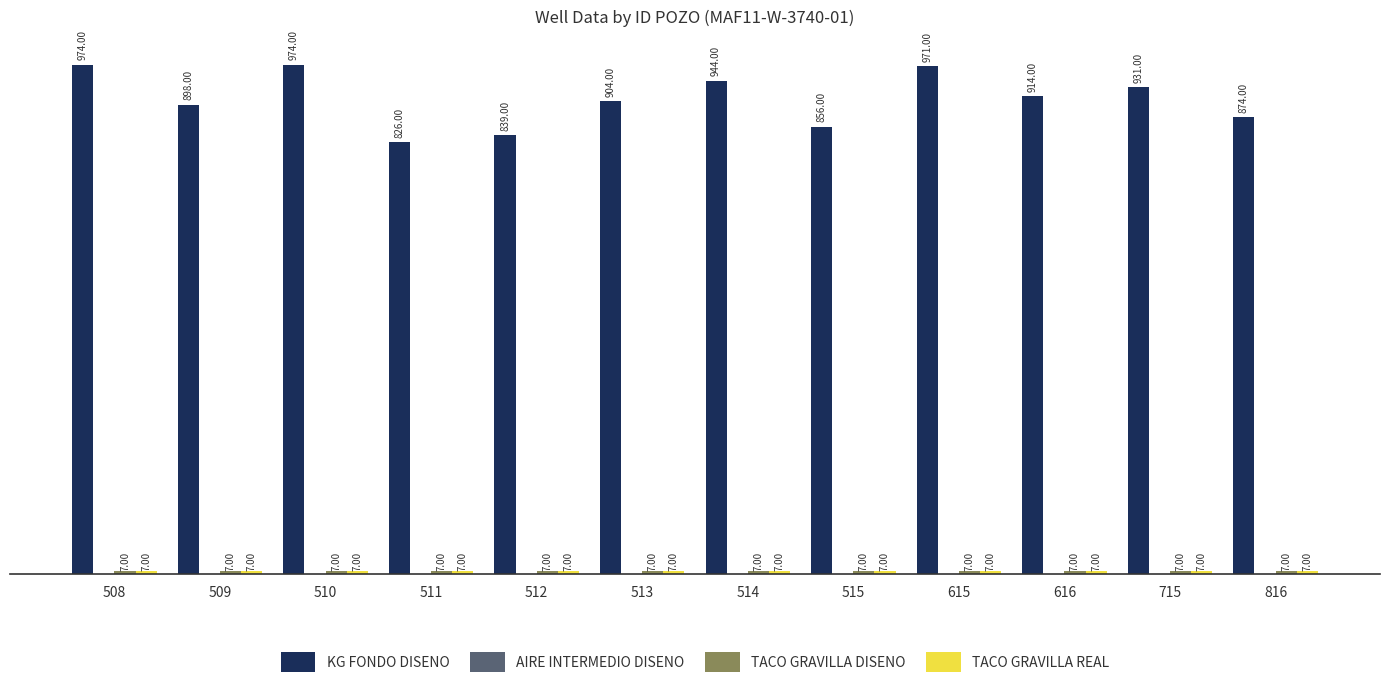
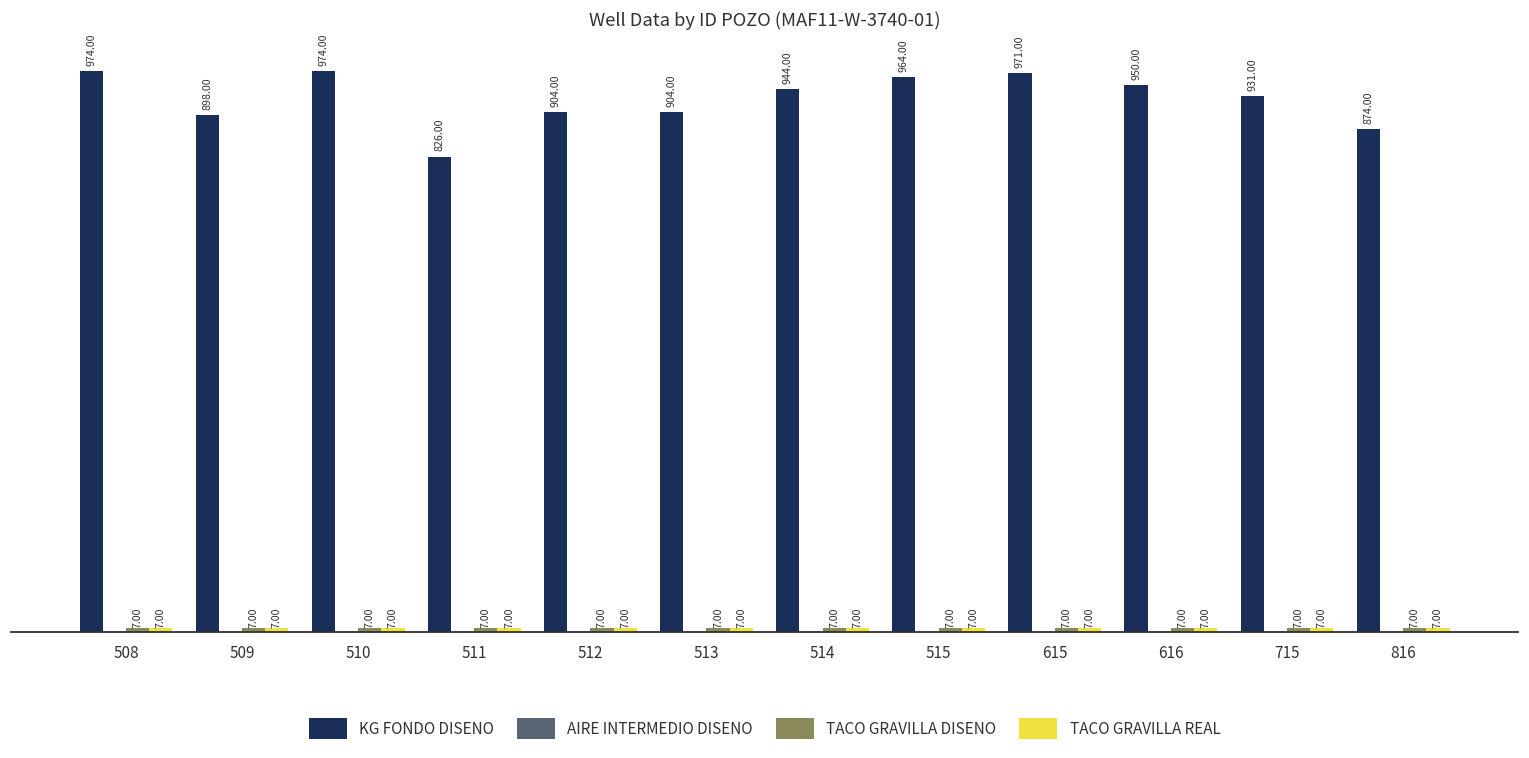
KG FONDO DISENO, 512: 839.00 -> 904.00
KG FONDO DISENO, 515: 856.00 -> 964.00
KG FONDO DISENO, 616: 914.00 -> 950.00
